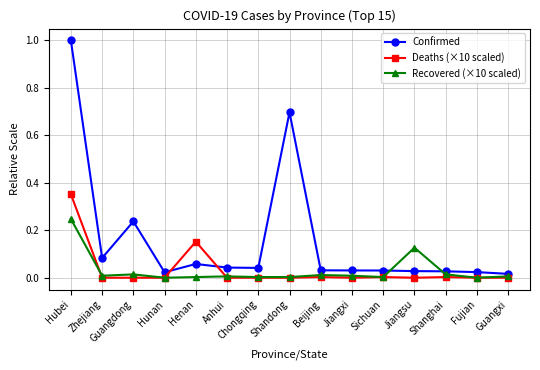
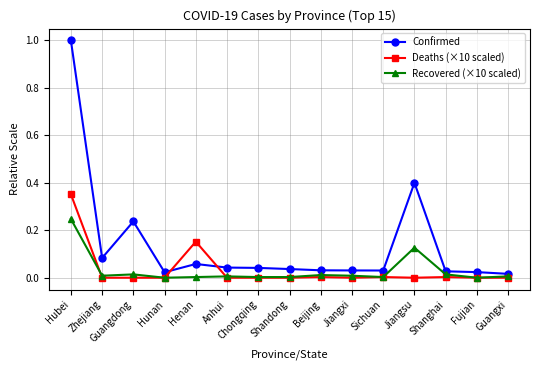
Confirmed, Shandong: 0.70 -> 0.04
Confirmed, Jiangsu: 0.03 -> 0.40
